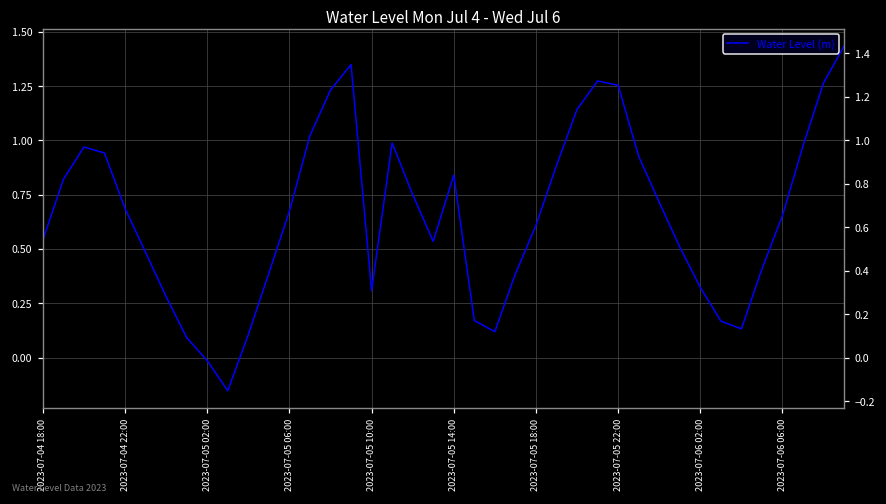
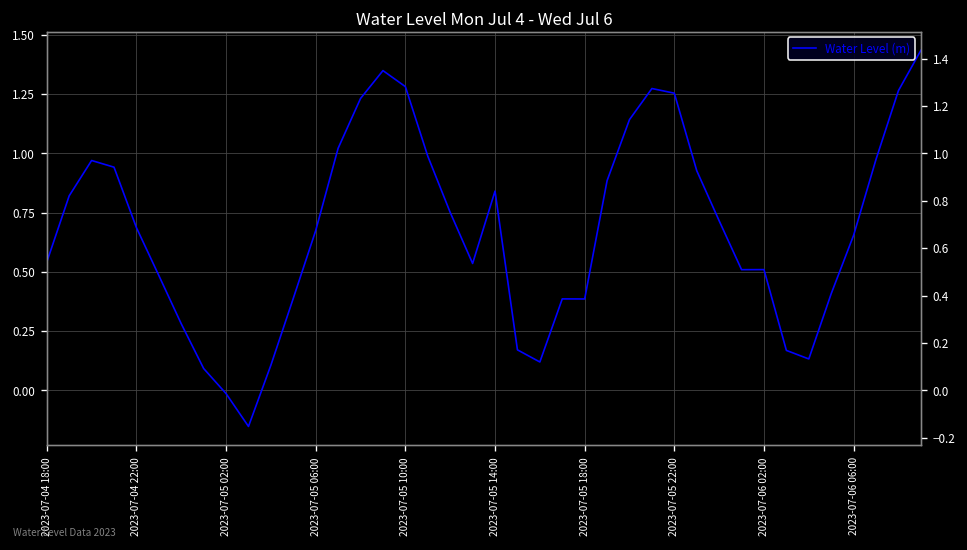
2023-07-05 10:00: 0.31 -> 1.28
2023-07-05 18:00: 0.61 -> 0.39
2023-07-06 02:00: 0.32 -> 0.51
